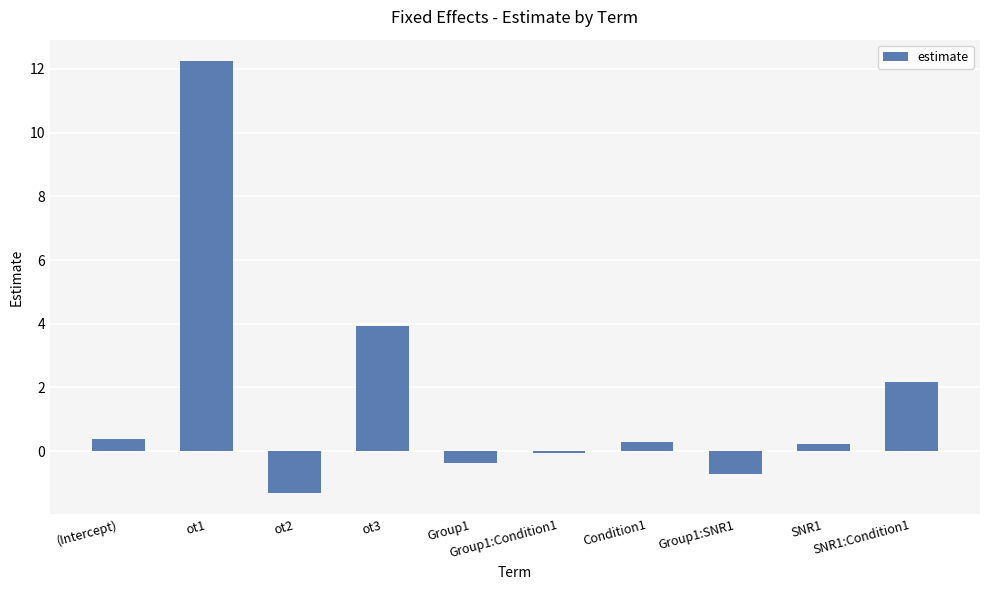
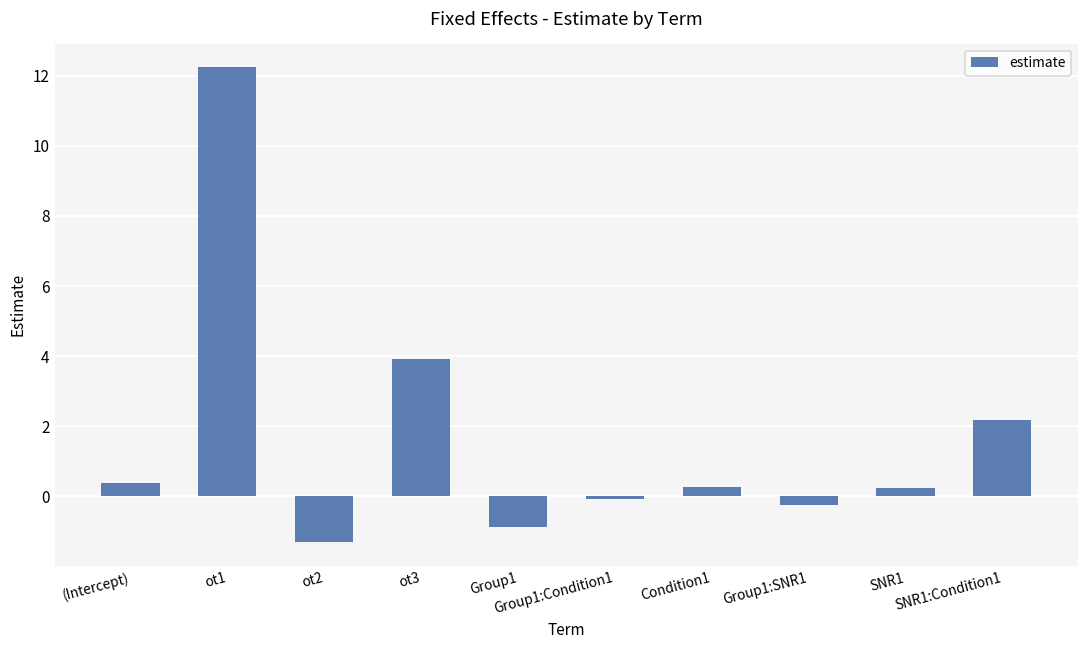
Group1: -0.4 -> -0.9
Group1:SNR1: -0.7 -> -0.3
